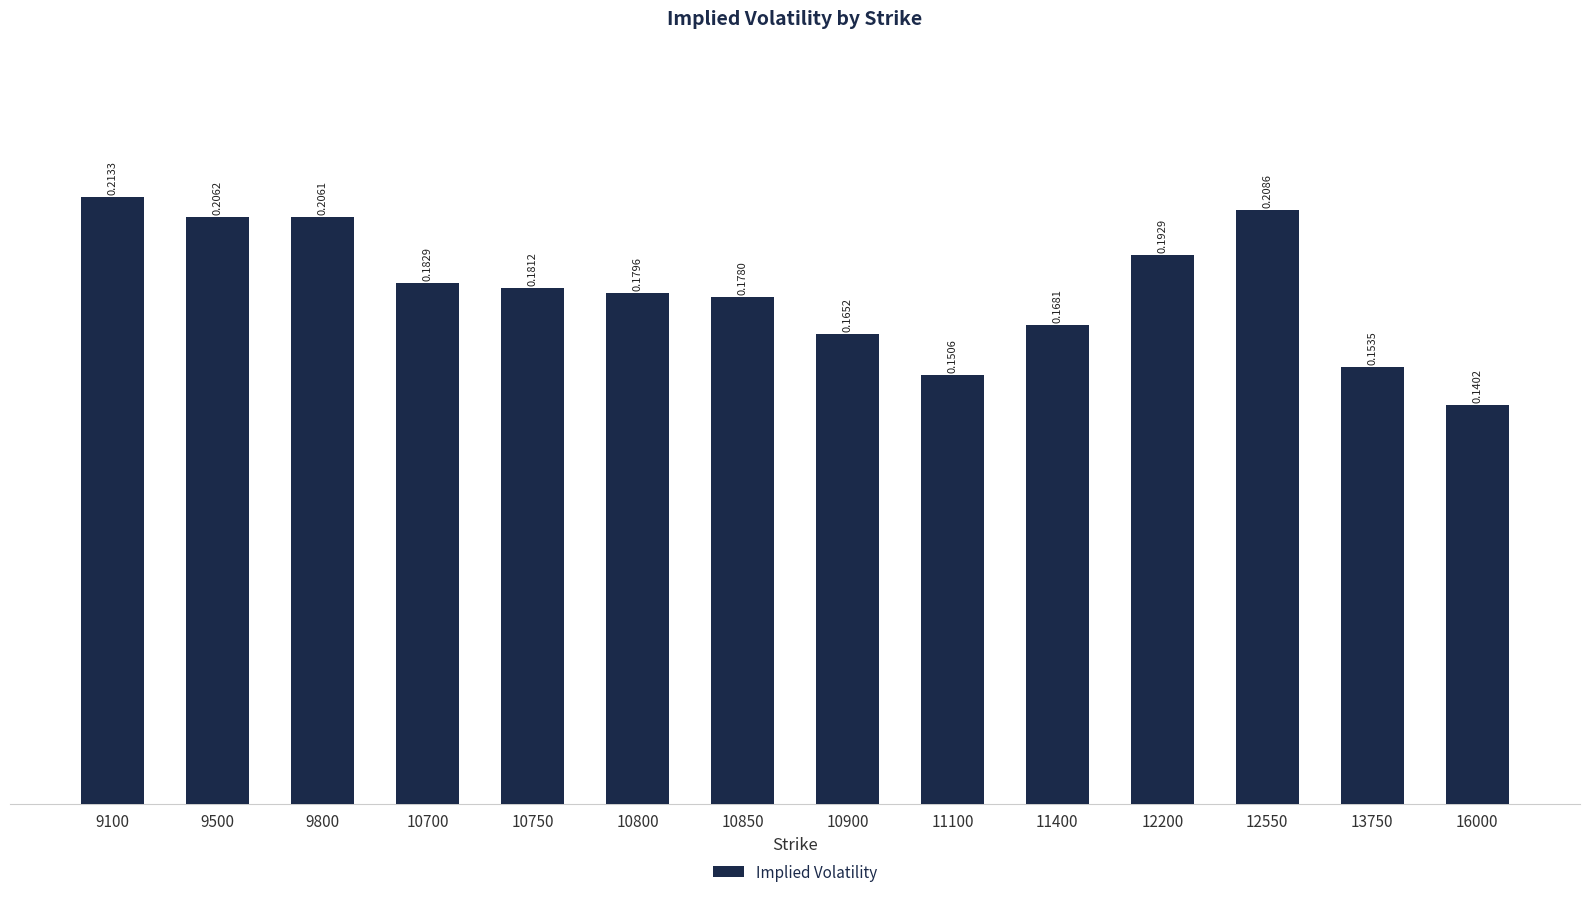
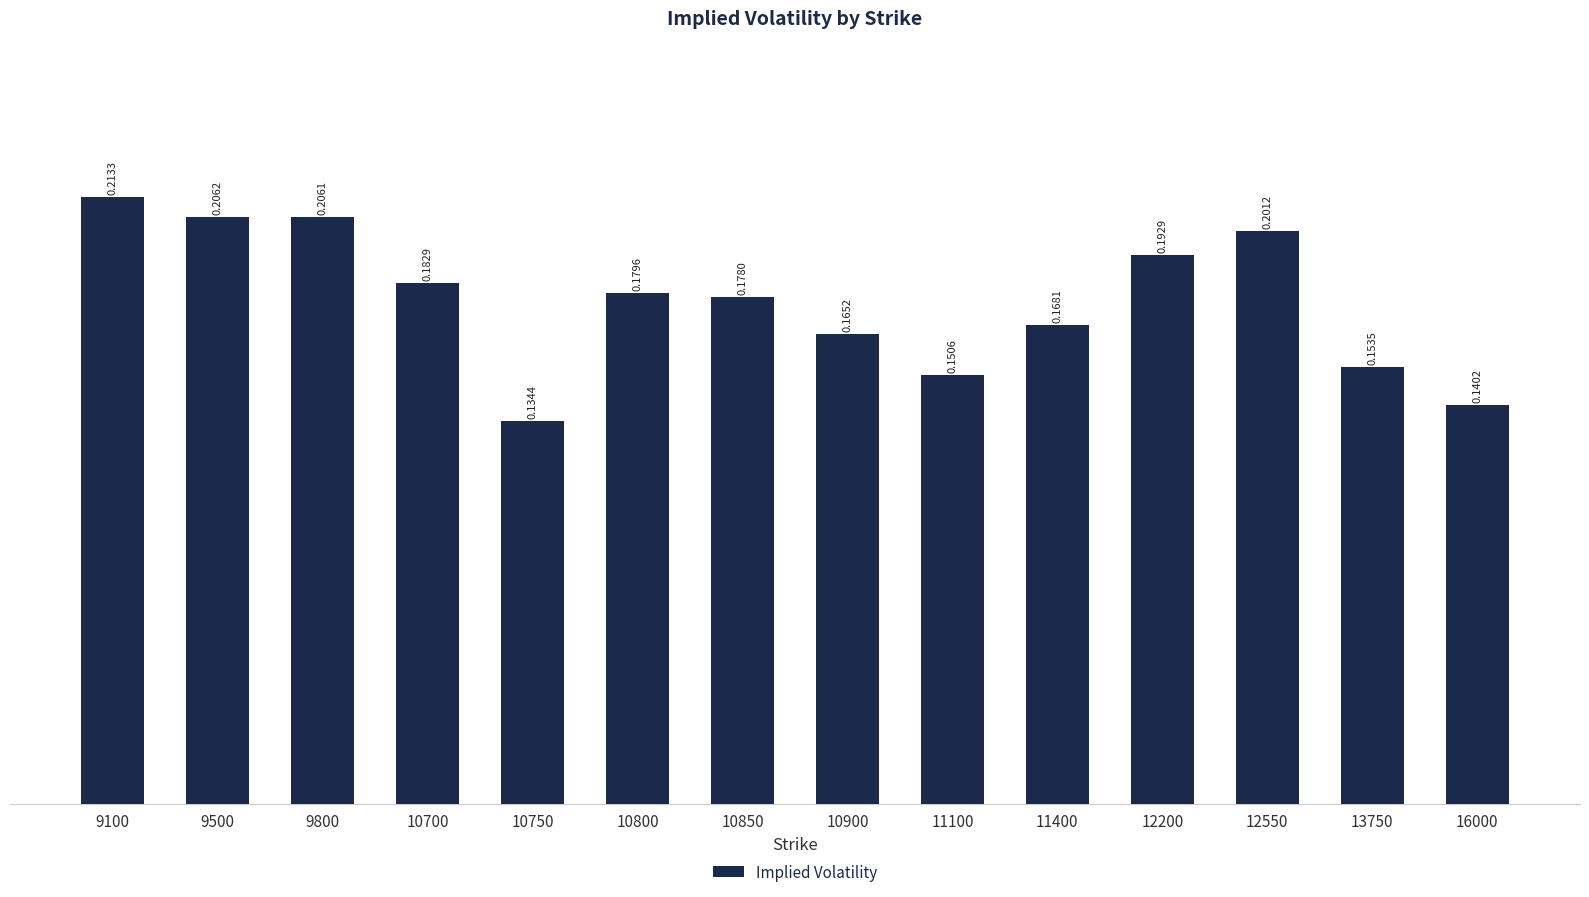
10750: 0.1812 -> 0.1344
12550: 0.2086 -> 0.2012
